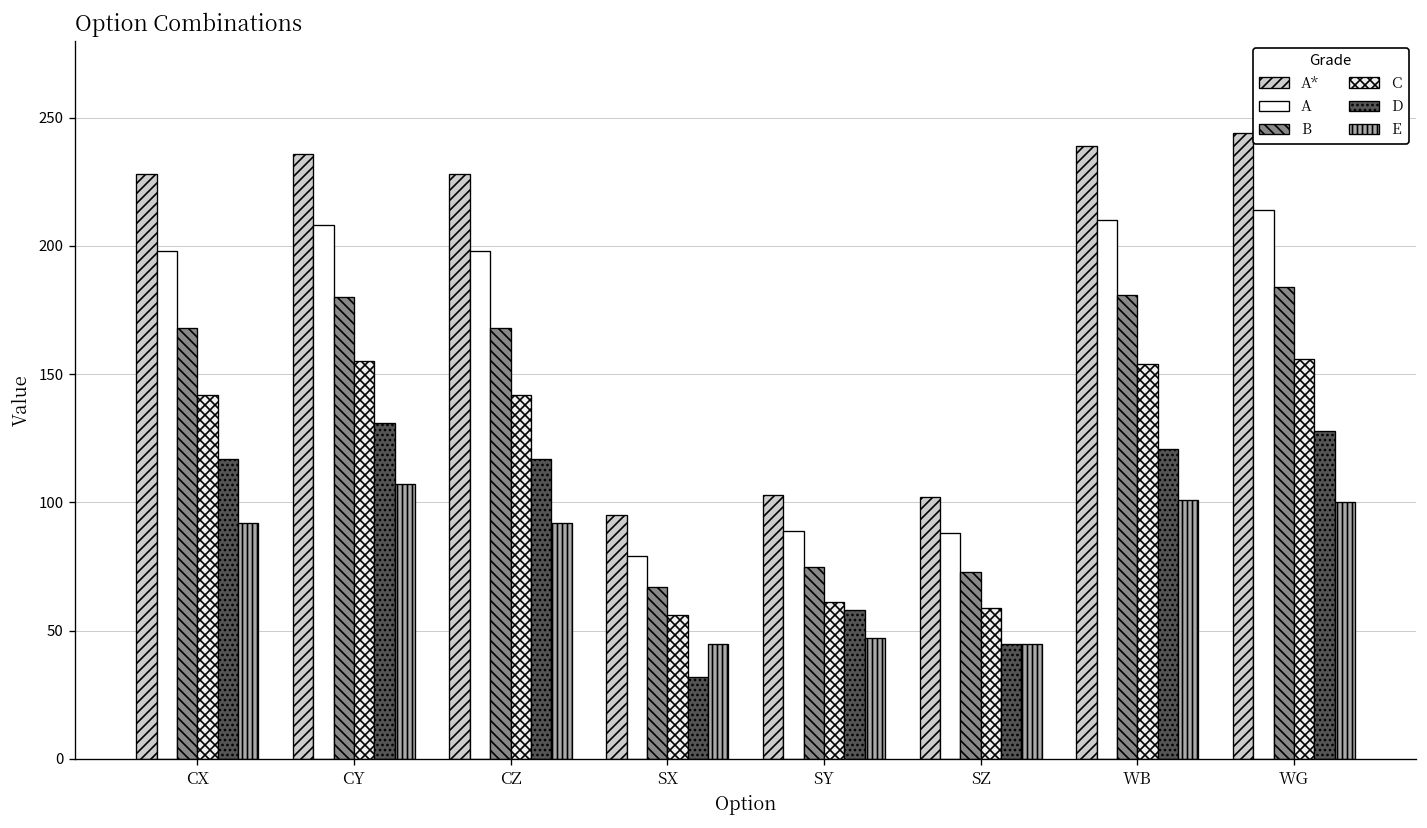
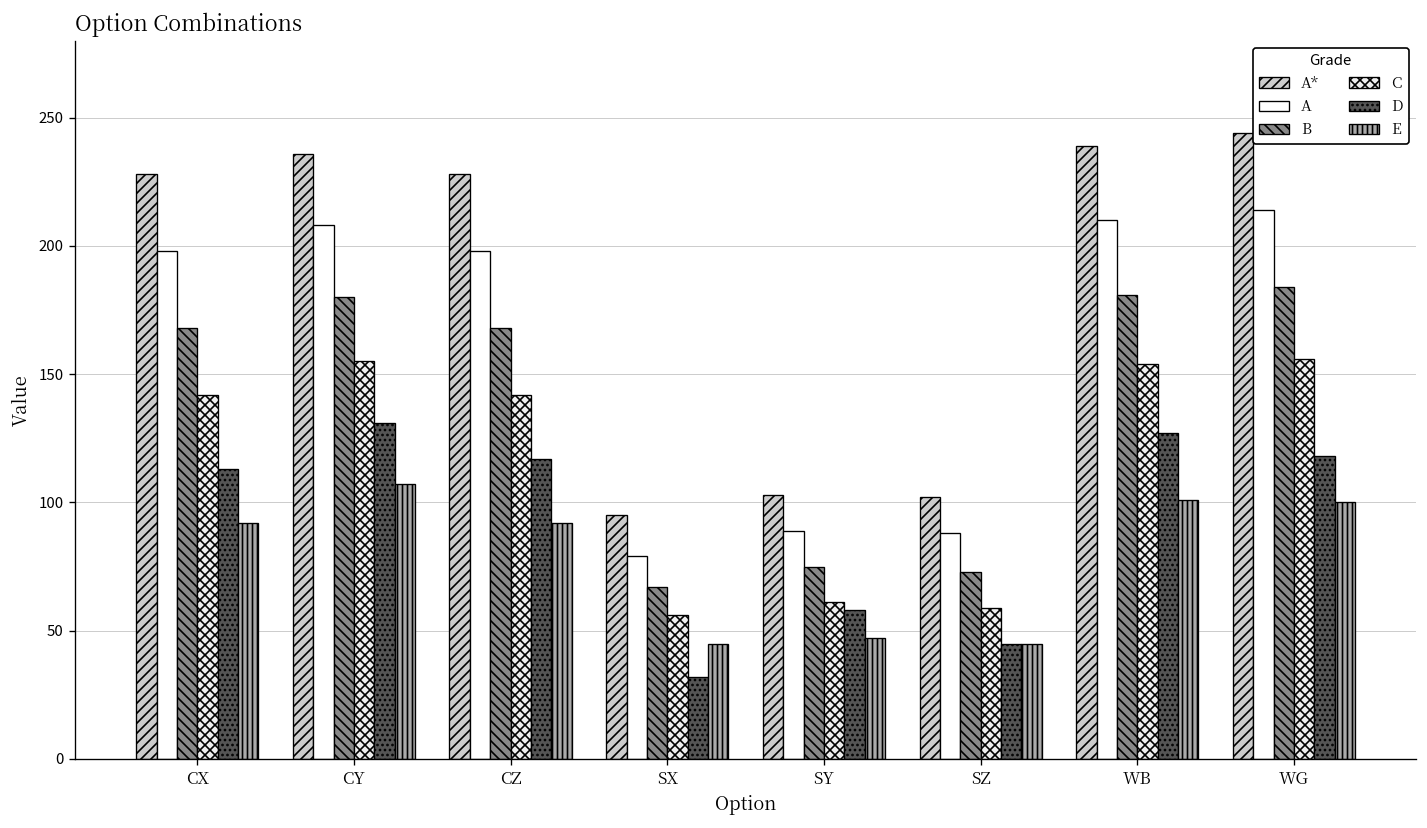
D, CX: 117 -> 113
D, WB: 121 -> 127
D, WG: 128 -> 118
